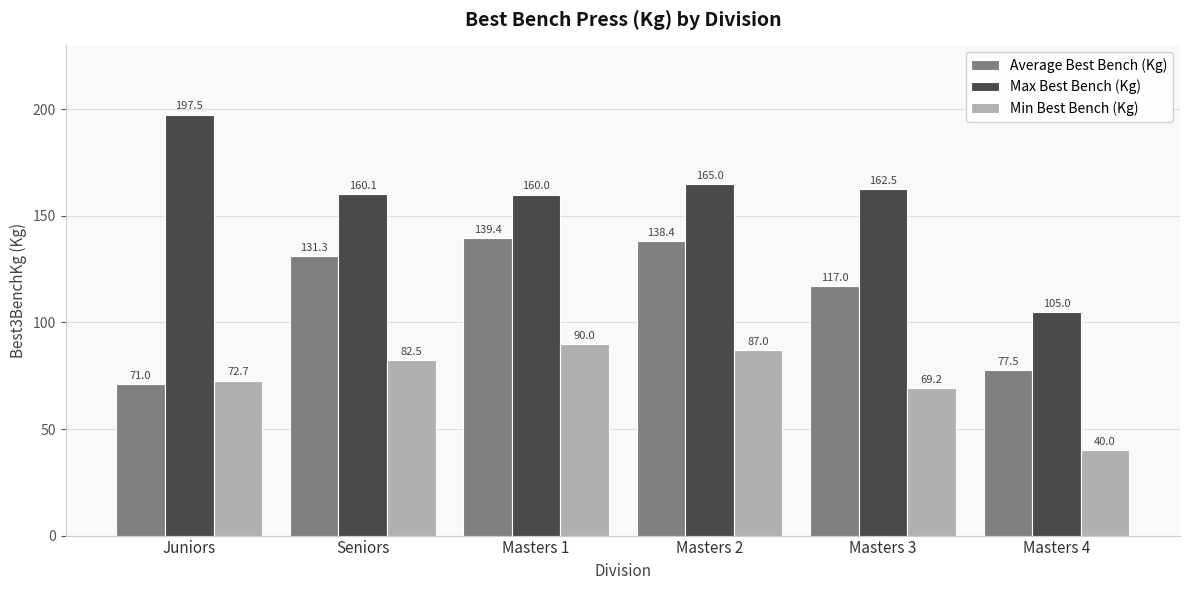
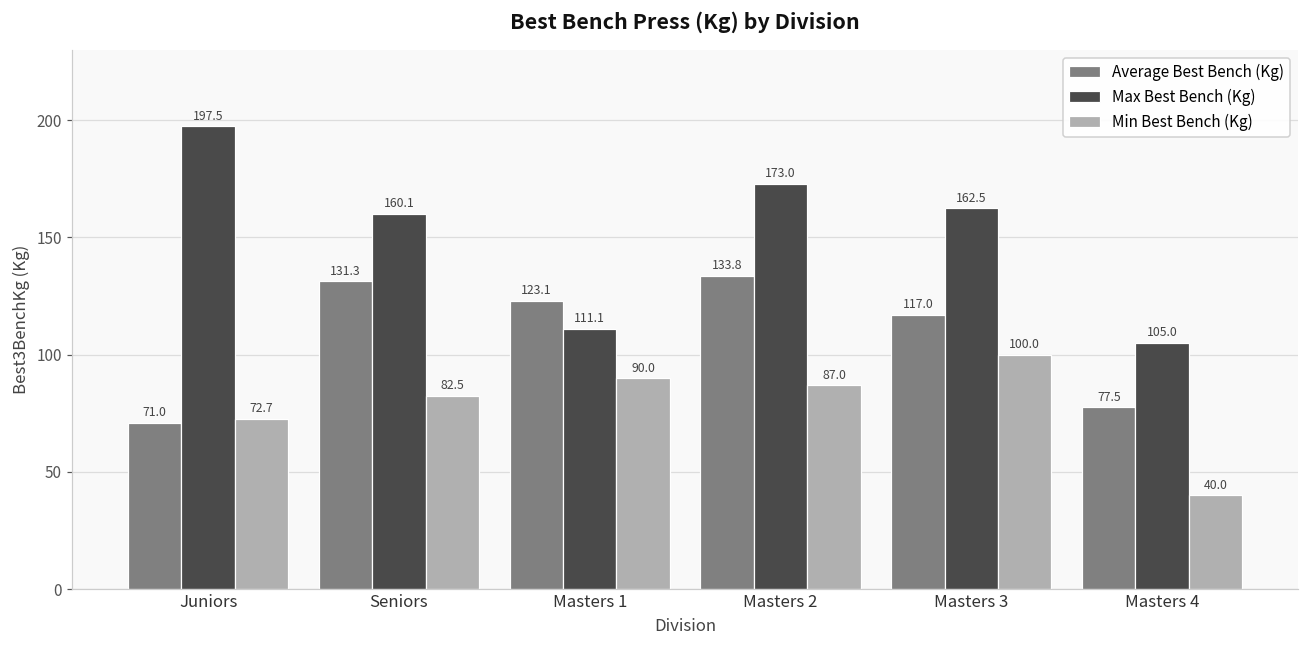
Average Best Bench (Kg), Masters 1: 139.4 -> 123.1
Max Best Bench (Kg), Masters 1: 160.0 -> 111.1
Average Best Bench (Kg), Masters 2: 138.4 -> 133.8
Max Best Bench (Kg), Masters 2: 165.0 -> 173.0
Min Best Bench (Kg), Masters 3: 69.2 -> 100.0
